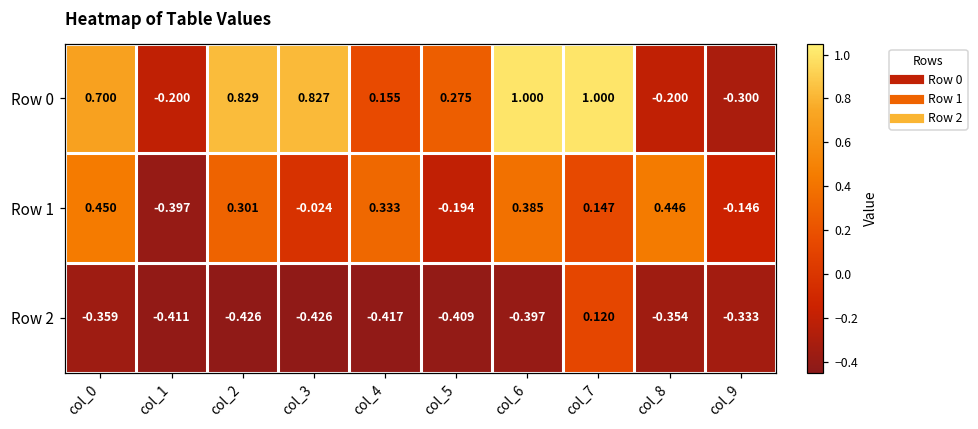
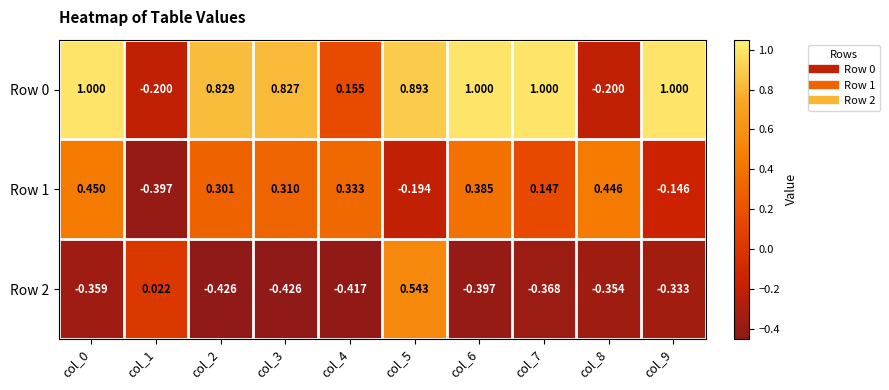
Row 0, col_0: 0.700 -> 1.000
Row 0, col_5: 0.275 -> 0.893
Row 0, col_9: -0.300 -> 1.000
Row 1, col_3: -0.024 -> 0.310
Row 2, col_1: -0.411 -> 0.022
Row 2, col_5: -0.409 -> 0.543
Row 2, col_7: 0.120 -> -0.368
